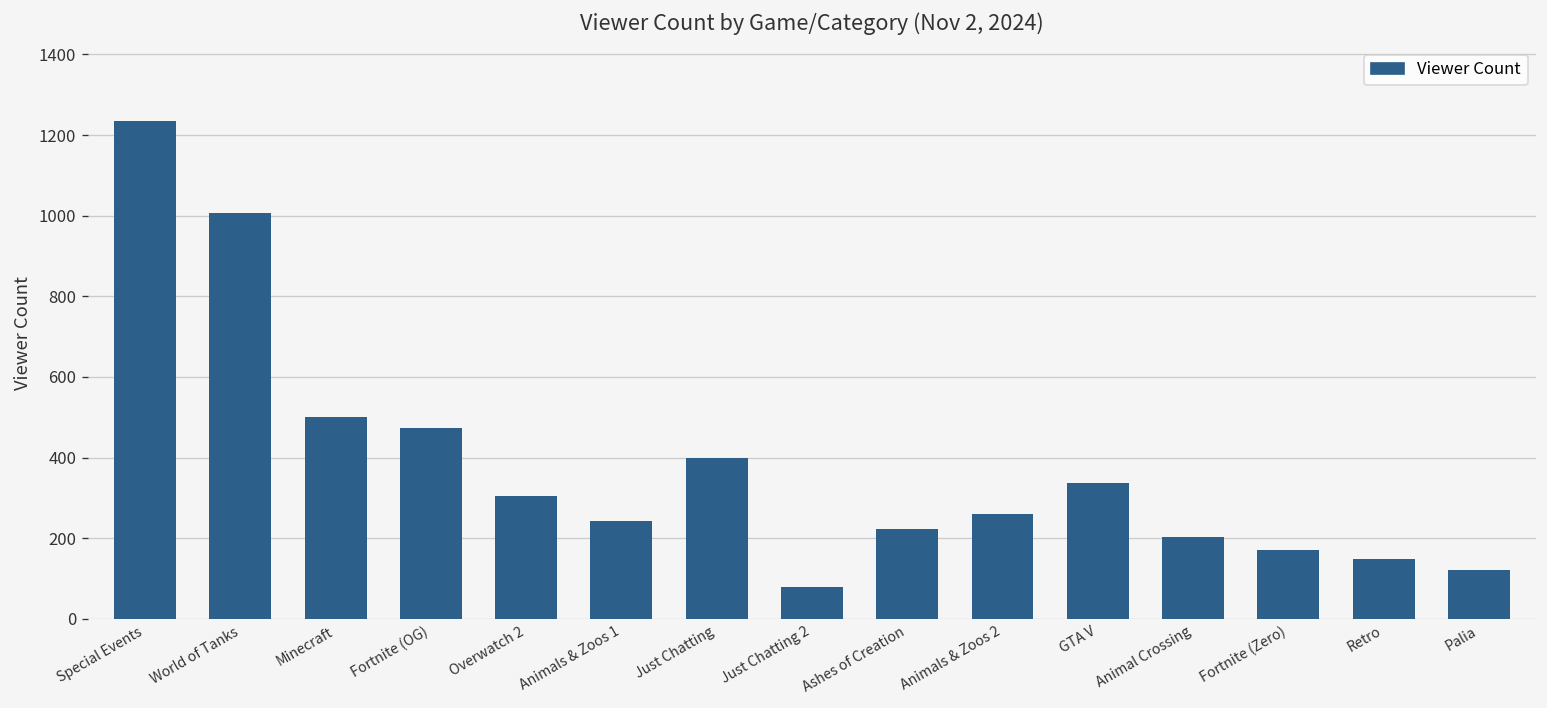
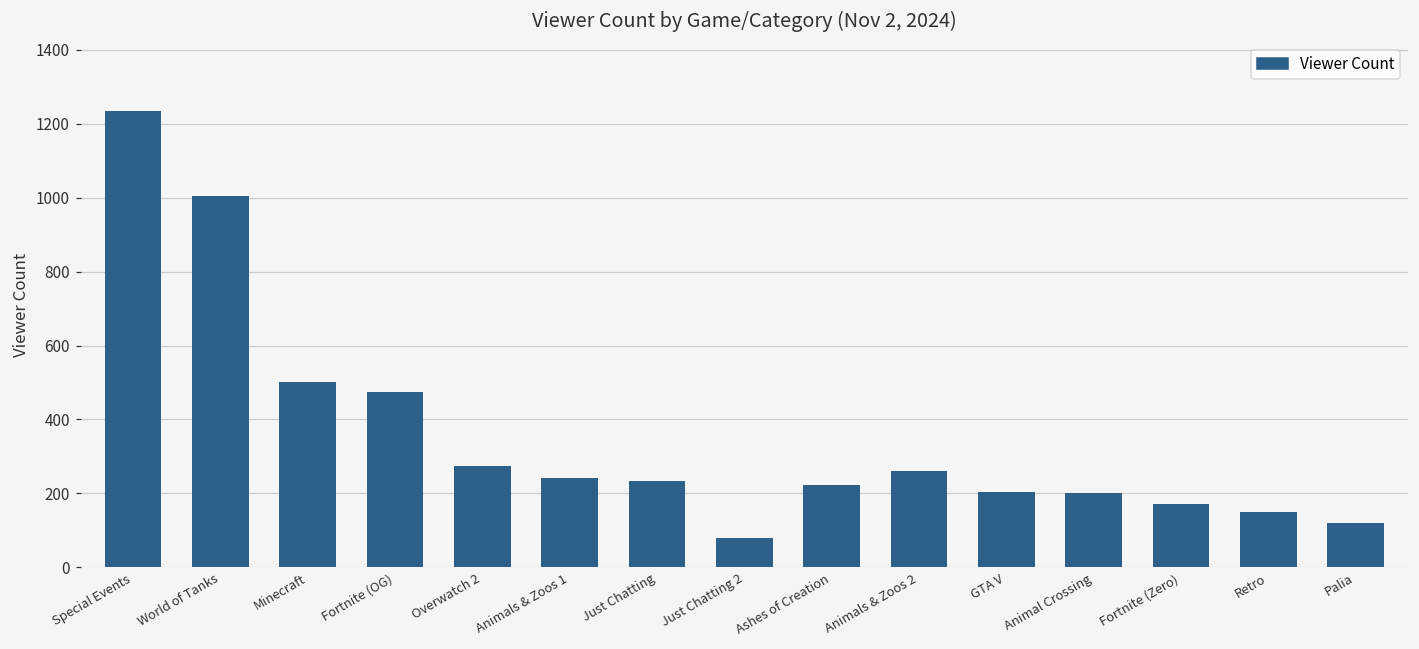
Overwatch 2: 310 -> 270
Just Chatting: 400 -> 230
GTA V: 340 -> 210
